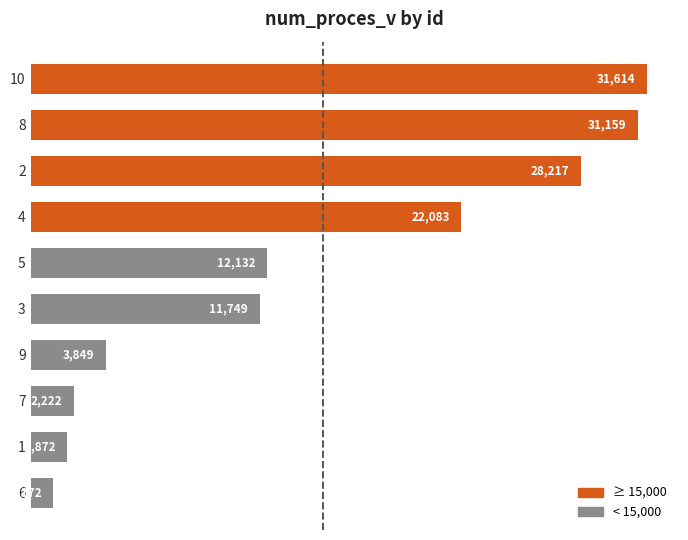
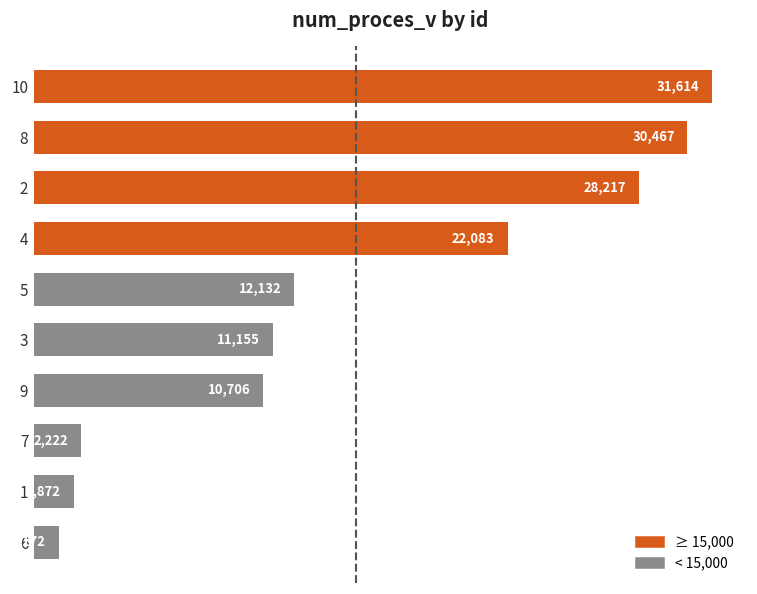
8: 31,159 -> 30,467
3: 11,749 -> 11,155
9: 3,849 -> 10,706
